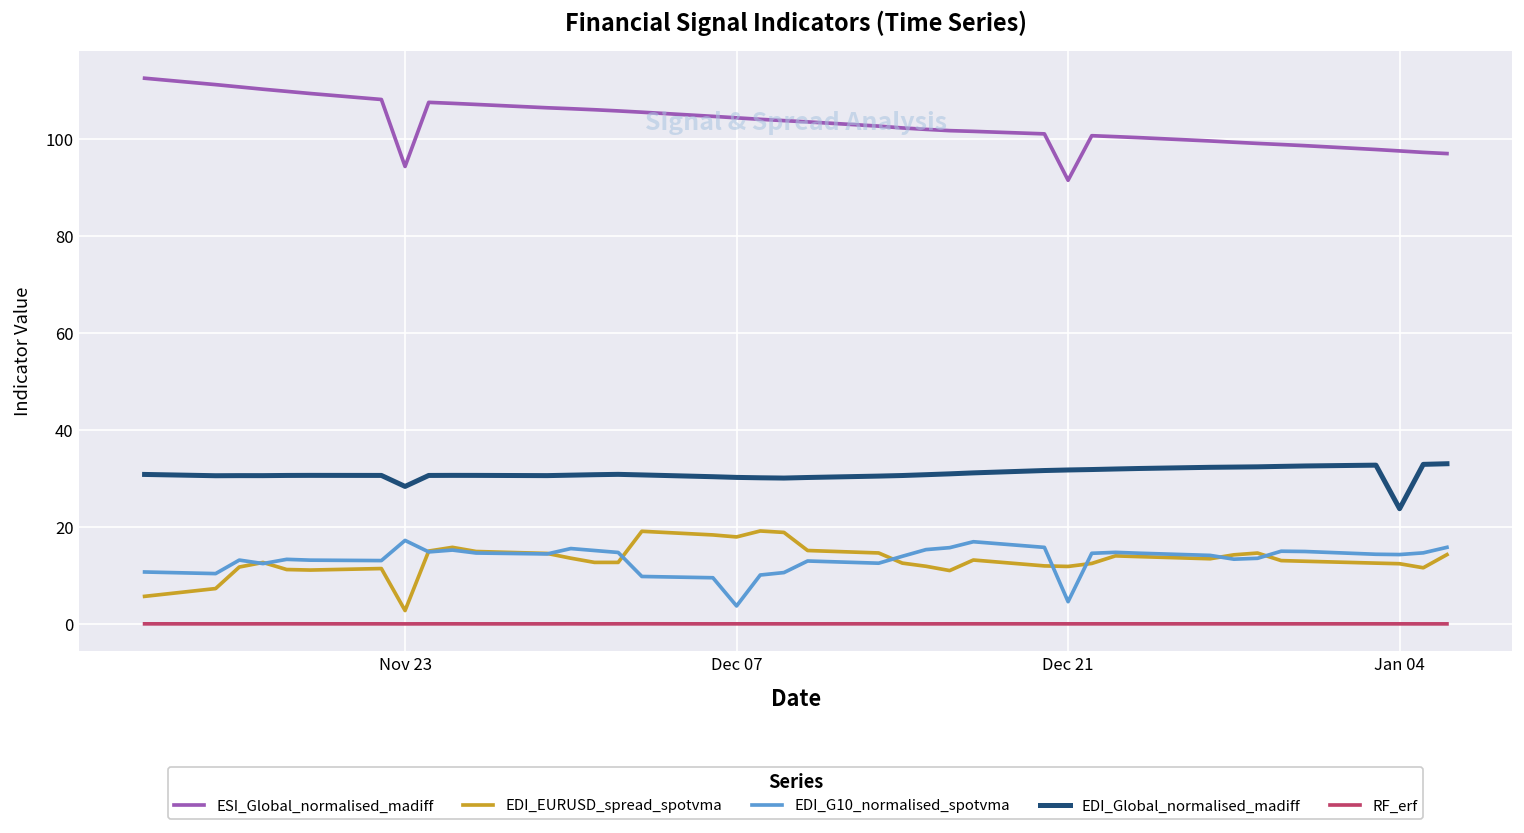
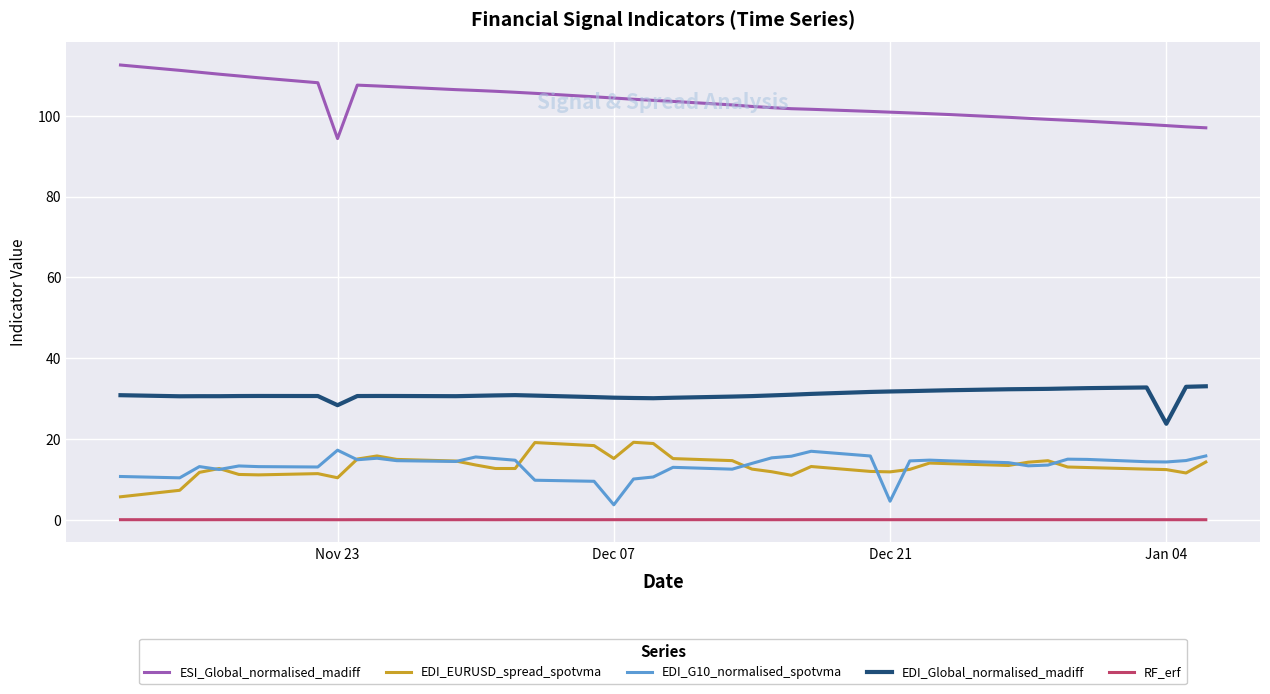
EDI_EURUSD_spread_spotvma, Nov 23: 3 -> 10
EDI_EURUSD_spread_spotvma, Dec 07: 18 -> 15
ESI_Global_normalised_madiff, Dec 21: 92 -> 101
